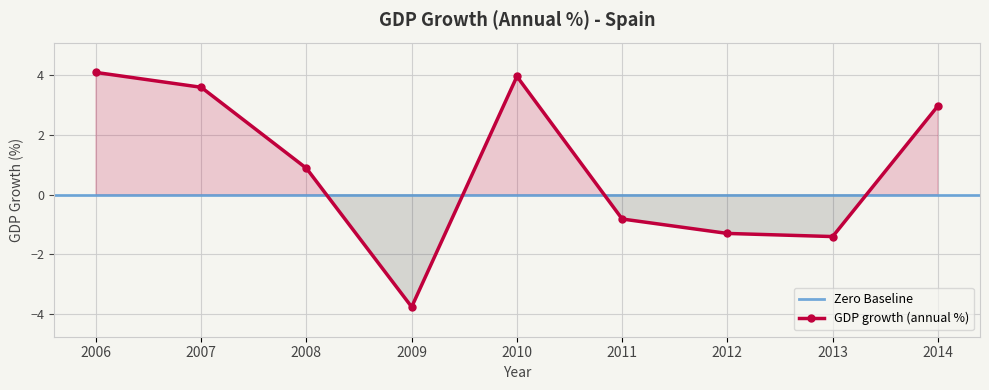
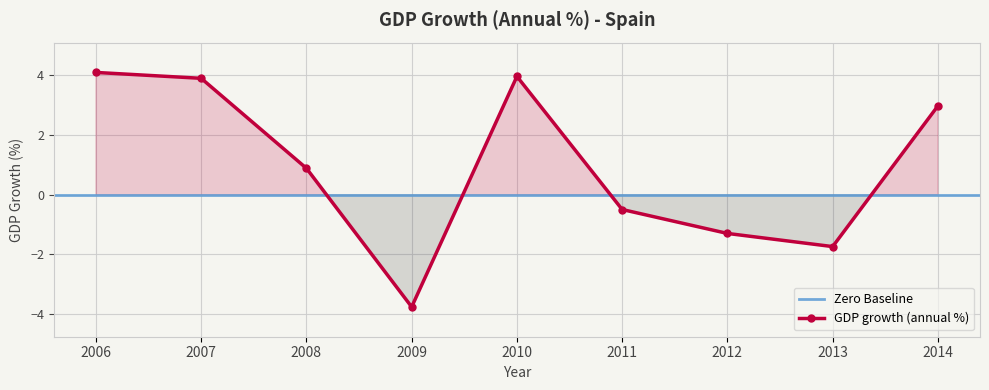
2007: 3.6 -> 3.9
2011: -0.8 -> -0.5
2013: -1.4 -> -1.7
